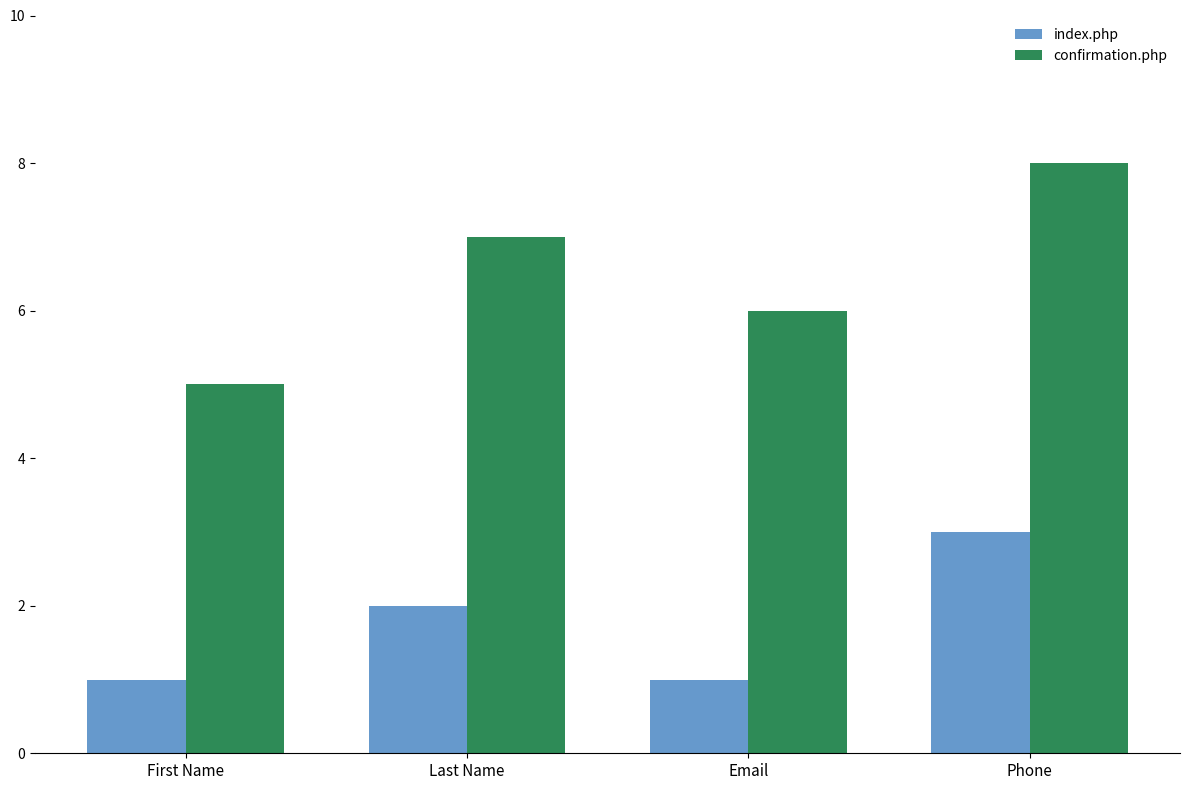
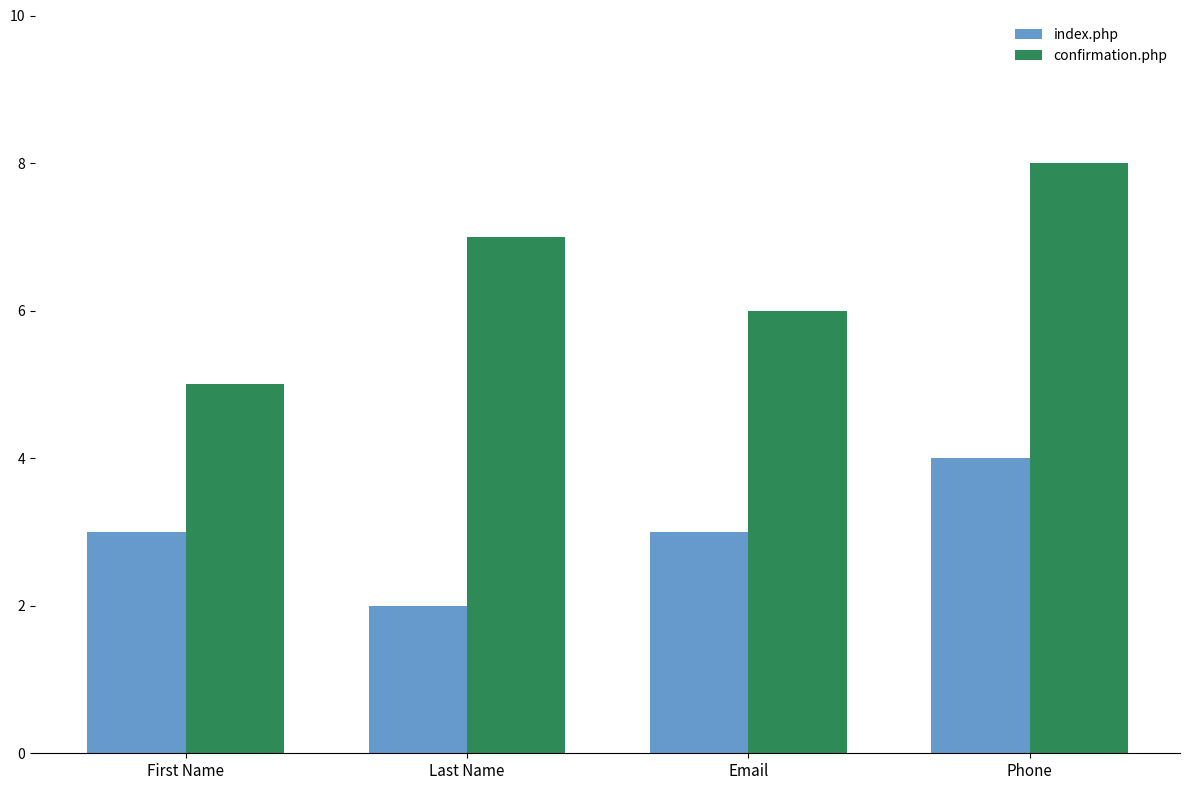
index.php, First Name: 1 -> 3
index.php, Email: 1 -> 3
index.php, Phone: 3 -> 4
